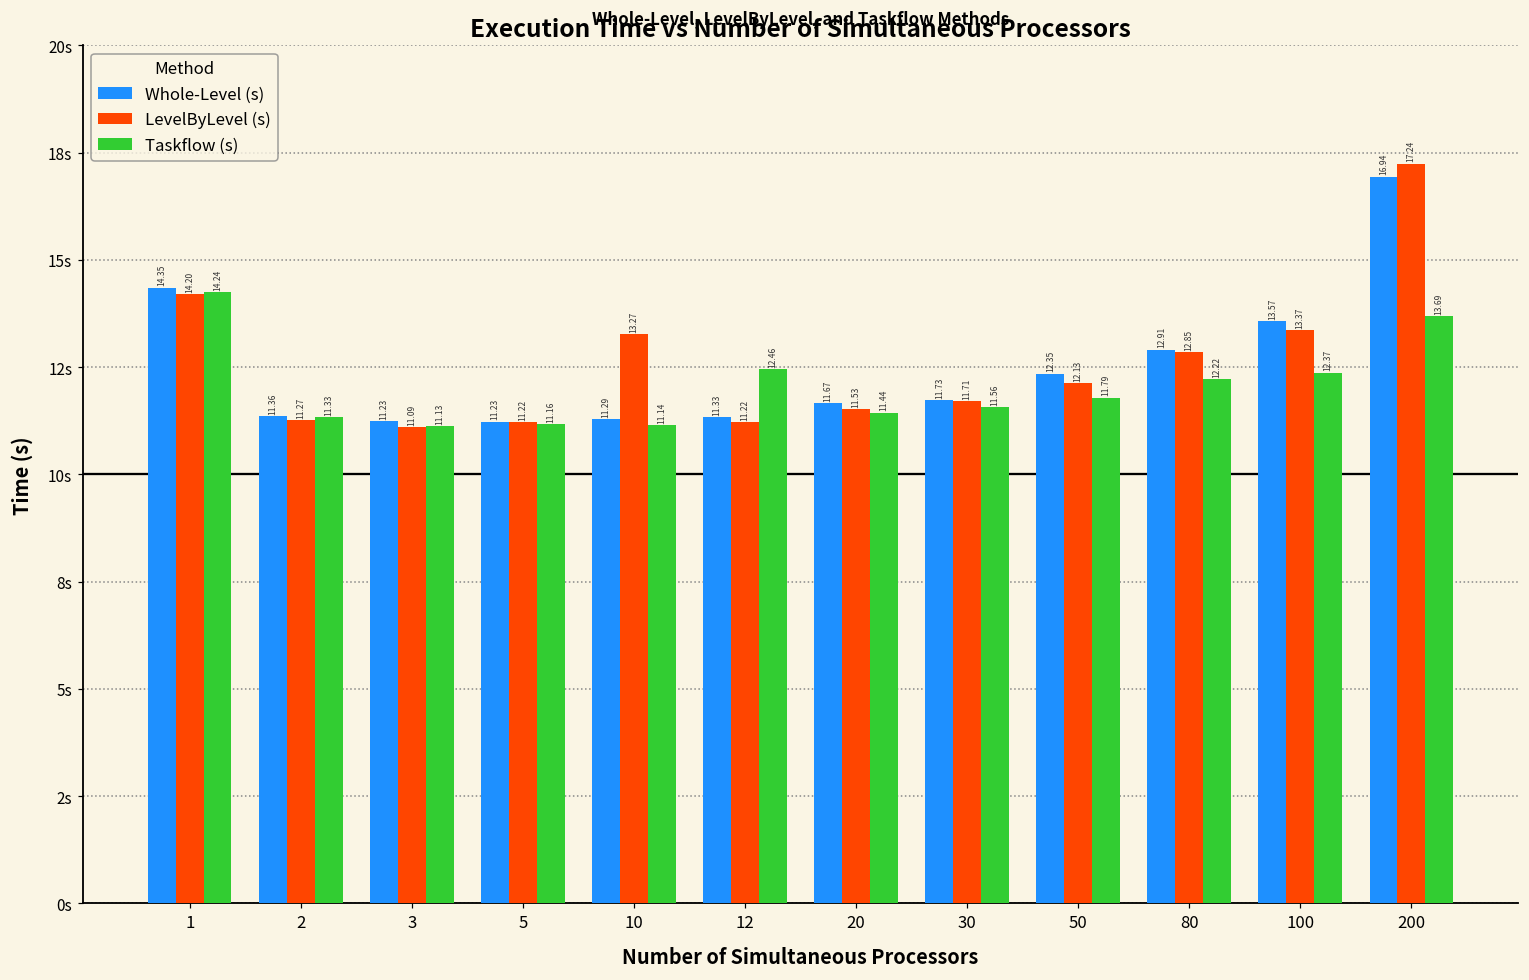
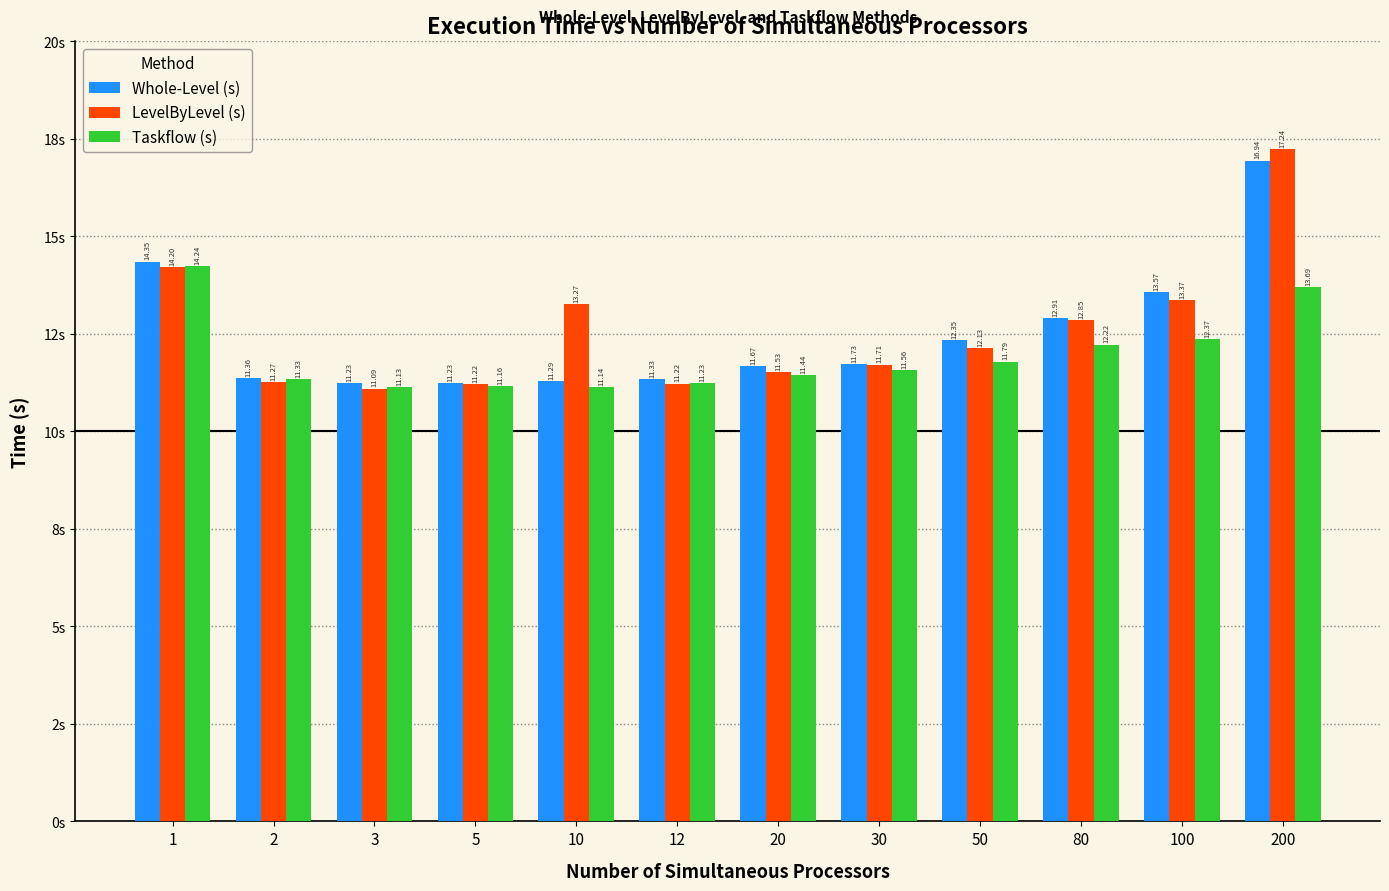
Taskflow (s), 12: 12.46 -> 11.23
